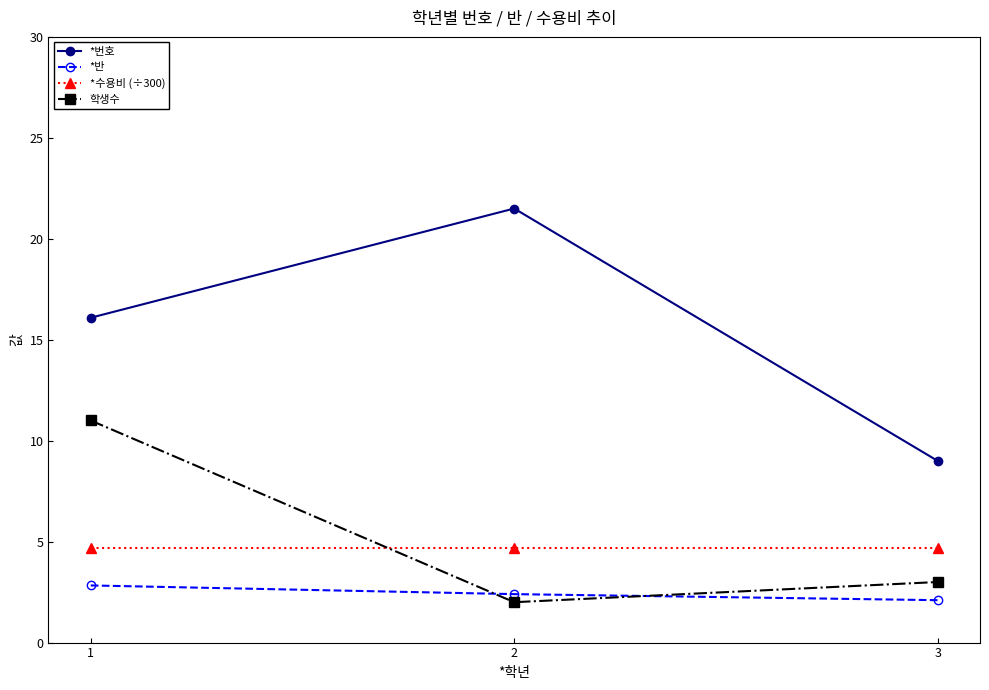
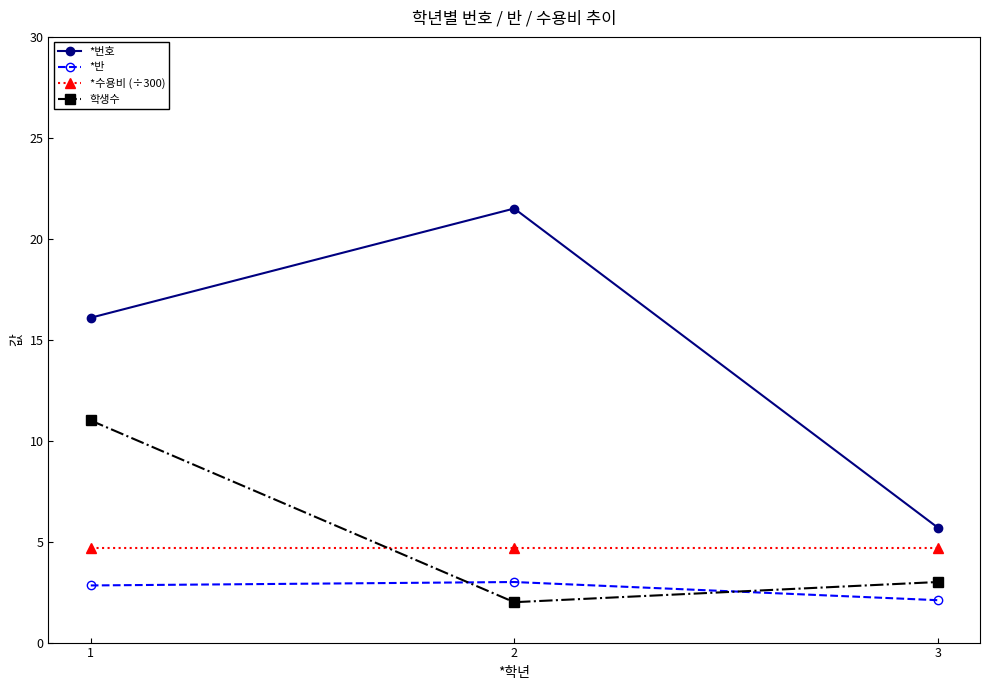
*반, 2: 2.4 -> 3.0
*번호, 3: 9.0 -> 5.7
